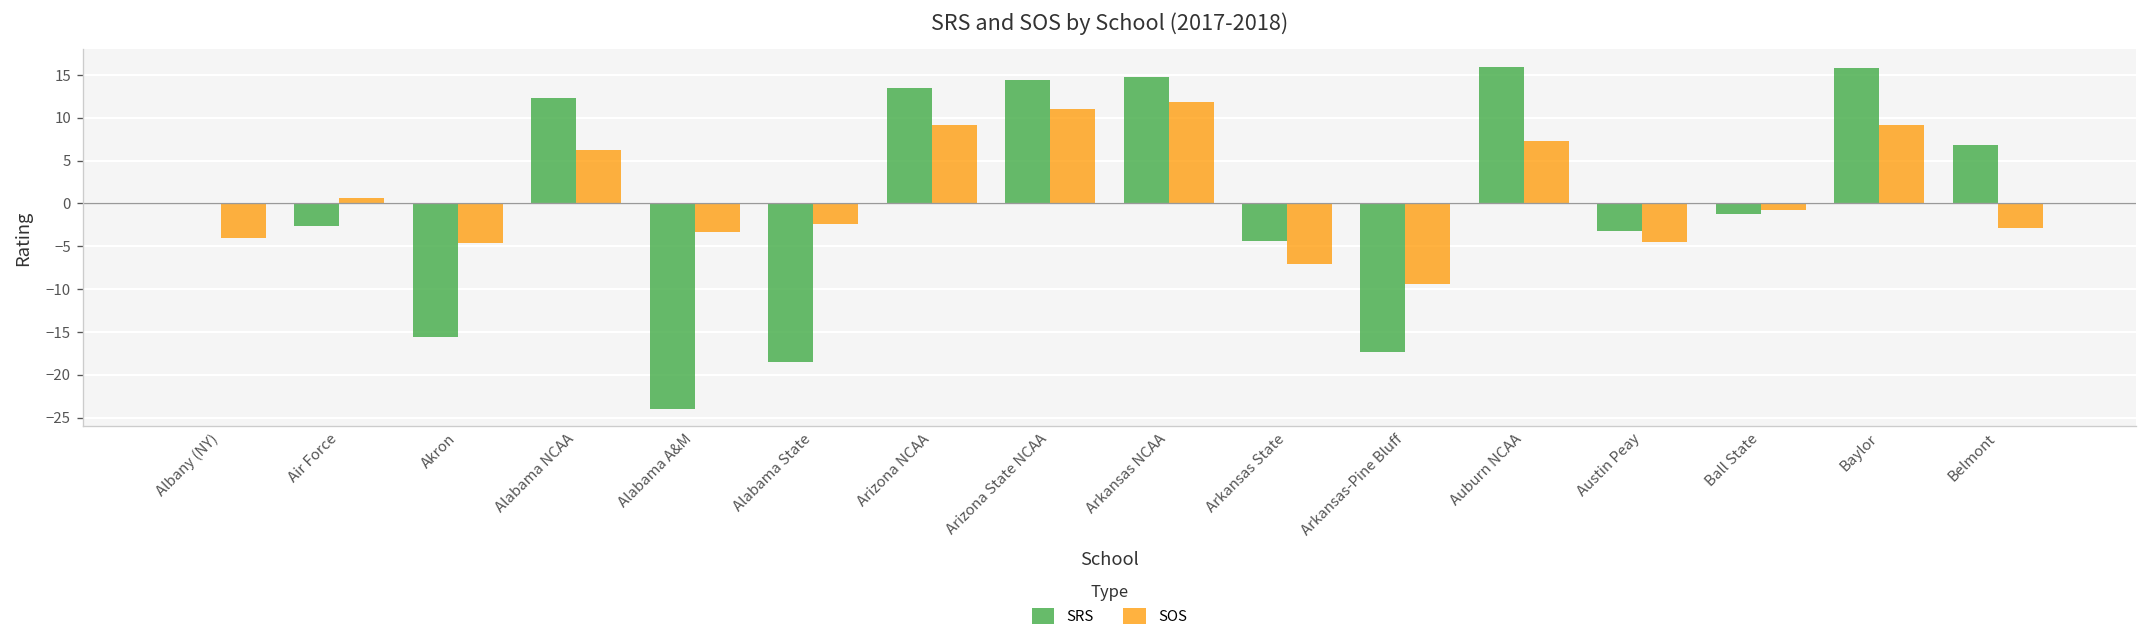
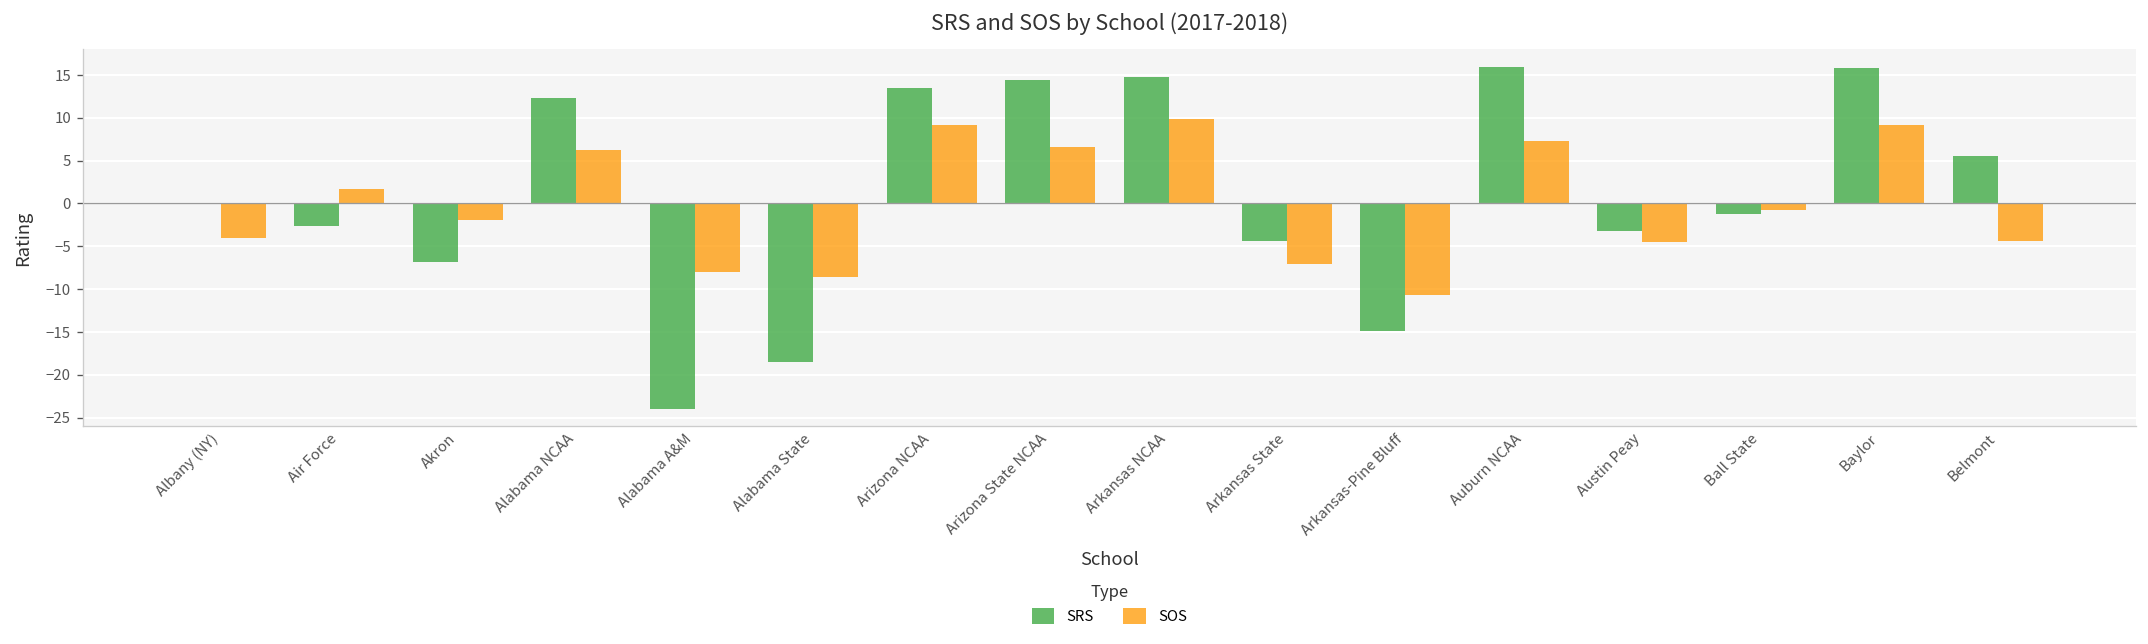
SOS, Air Force: 1 -> 2
SRS, Akron: -16 -> -7
SOS, Akron: -5 -> -2
SOS, Alabama A&M: -3 -> -8
SOS, Alabama State: -2 -> -9
SOS, Arizona State NCAA: 11 -> 7
SOS, Arkansas NCAA: 12 -> 10
SRS, Arkansas-Pine Bluff: -17 -> -15
SOS, Arkansas-Pine Bluff: -9 -> -11
SRS, Belmont: 7 -> 6
SOS, Belmont: -3 -> -4
